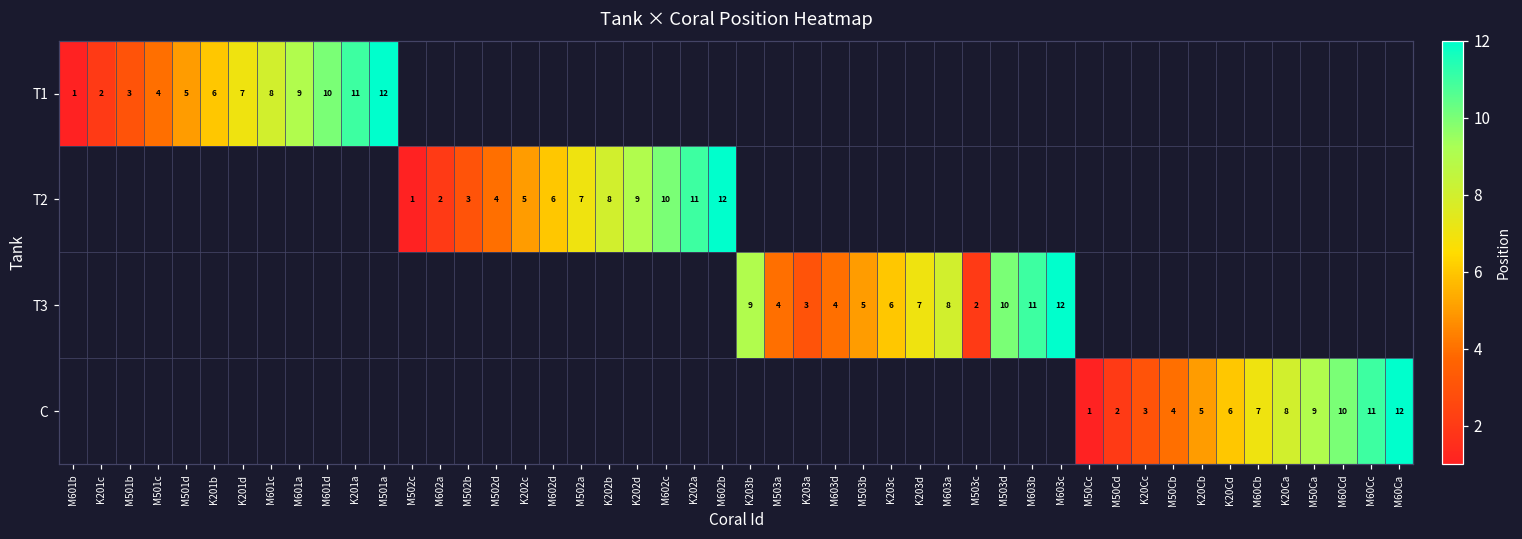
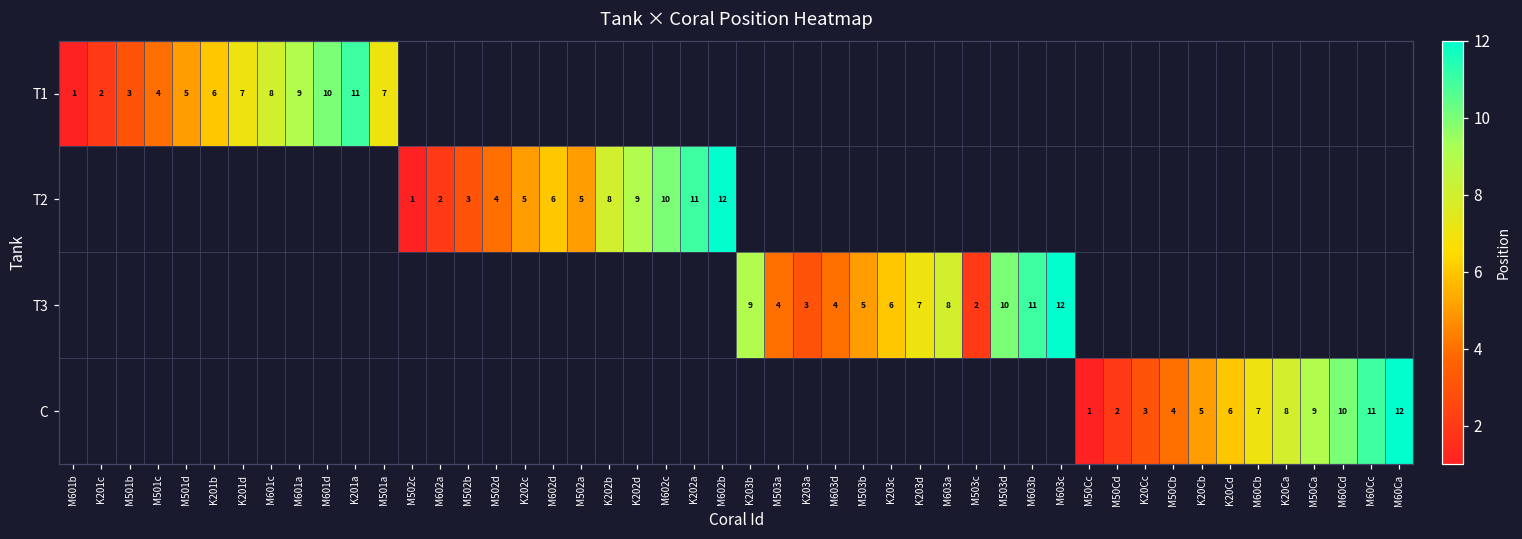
T1, M501a: 12 -> 7
T2, M502a: 7 -> 5
